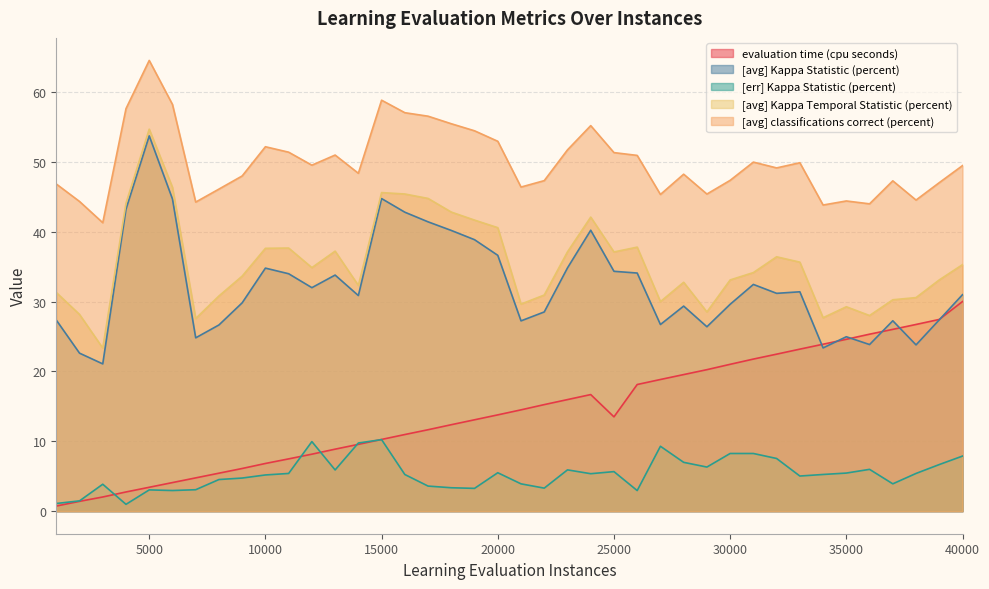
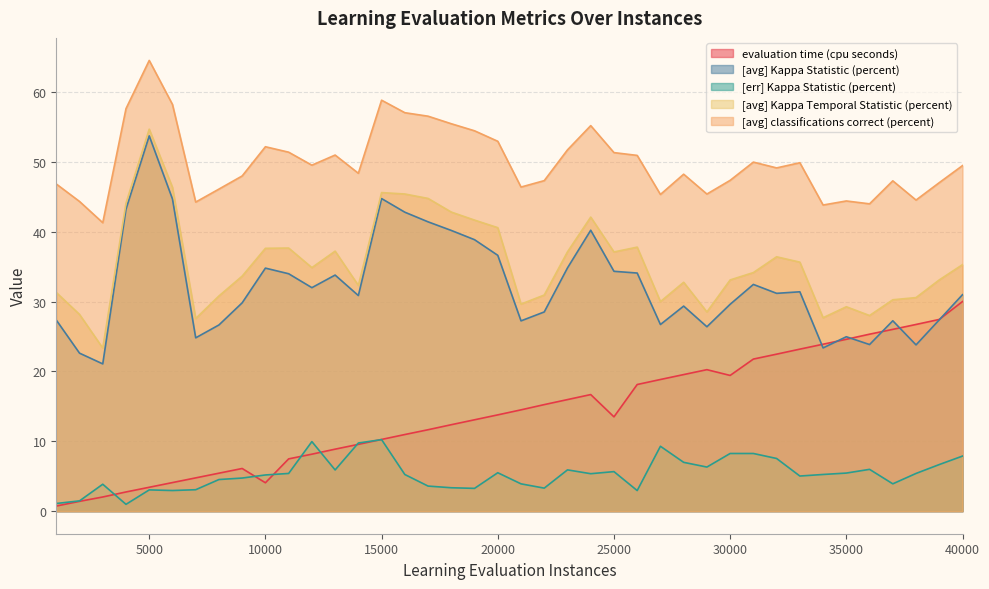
evaluation time (cpu seconds), 10000: 7 -> 4
evaluation time (cpu seconds), 30000: 21 -> 19
